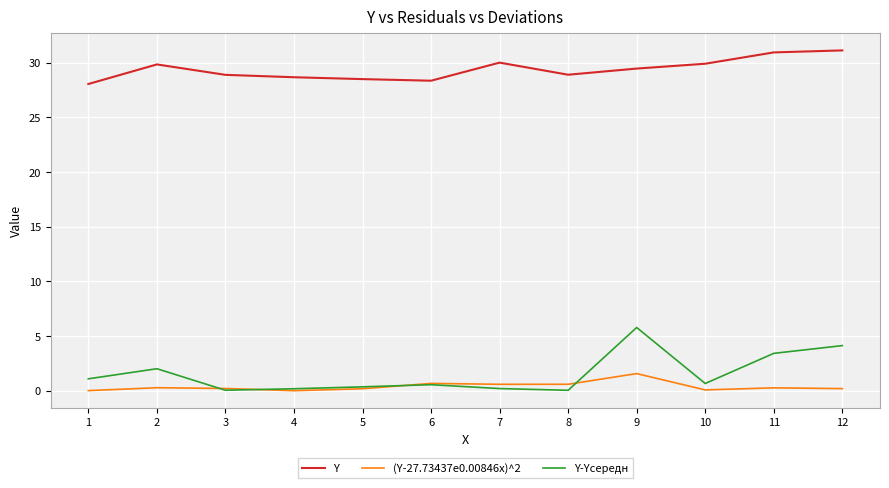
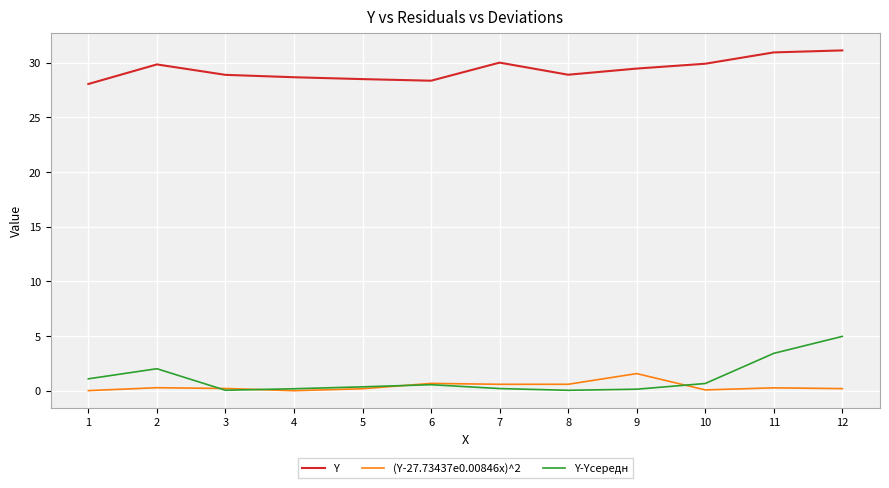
Y-Yсередн, 9: 5.8 -> 0.1
Y-Yсередн, 12: 4.1 -> 5.0
